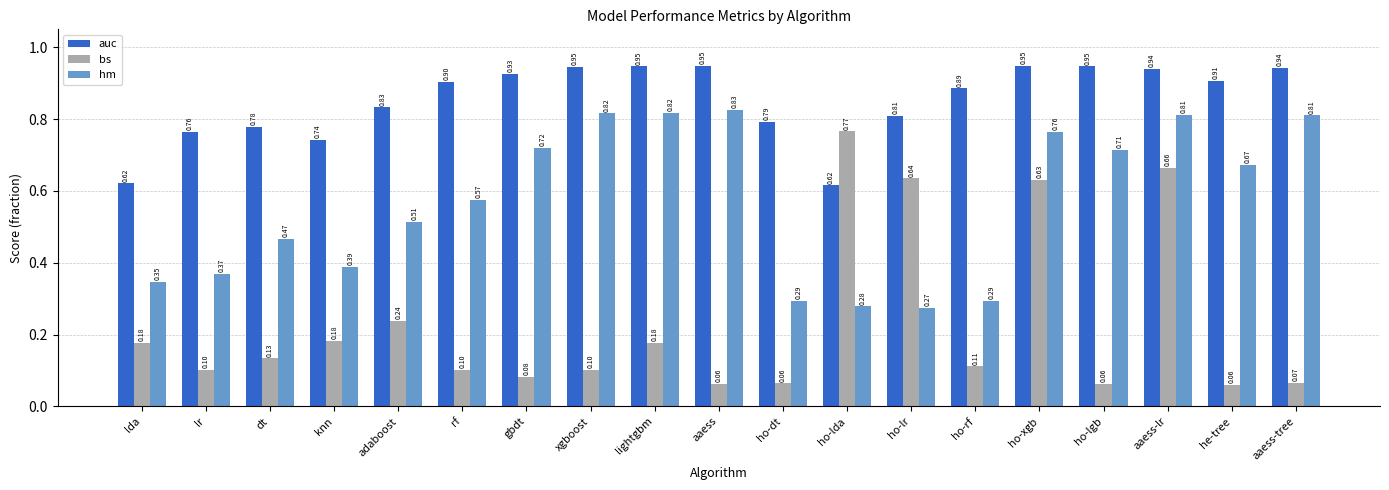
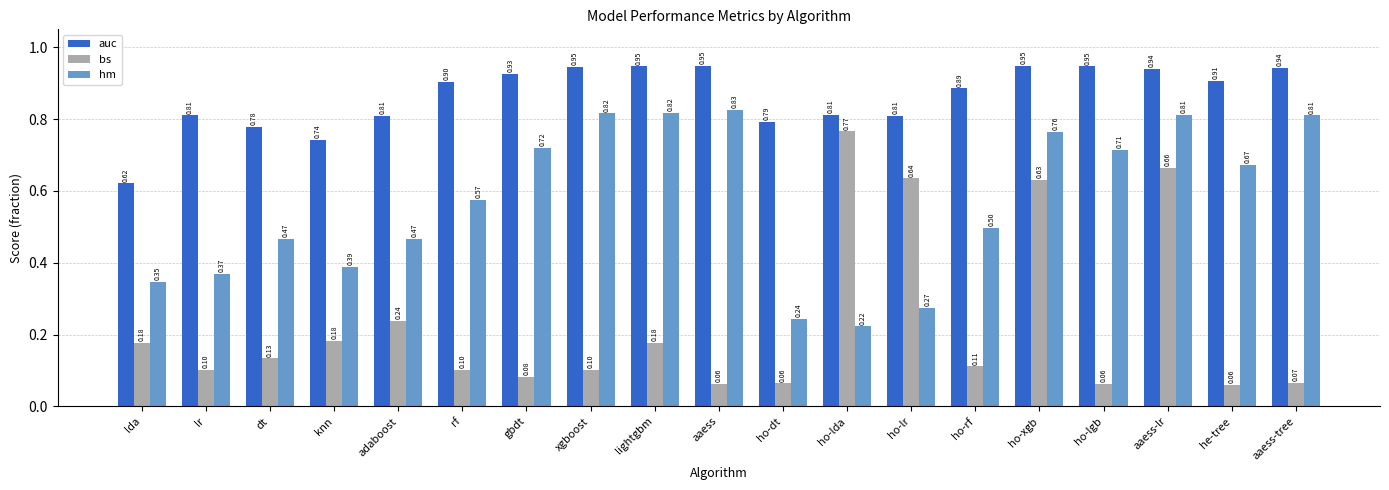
auc, lr: 0.76 -> 0.81
auc, adaboost: 0.83 -> 0.81
hm, adaboost: 0.51 -> 0.47
hm, ho-dt: 0.29 -> 0.24
auc, ho-lda: 0.62 -> 0.81
hm, ho-lda: 0.28 -> 0.22
hm, ho-rf: 0.29 -> 0.50
